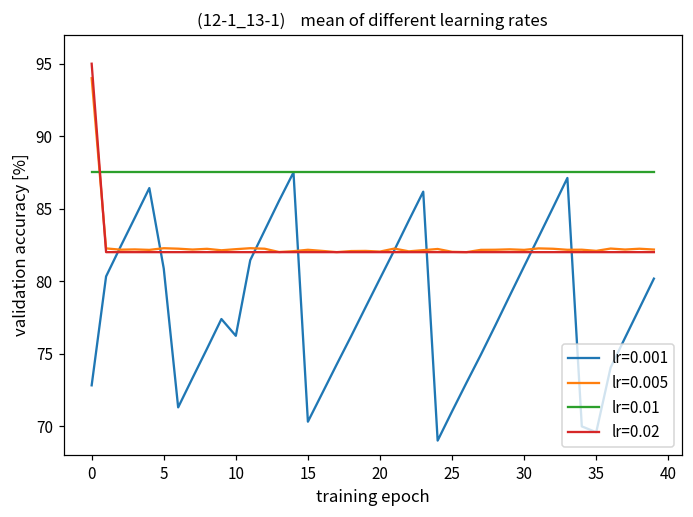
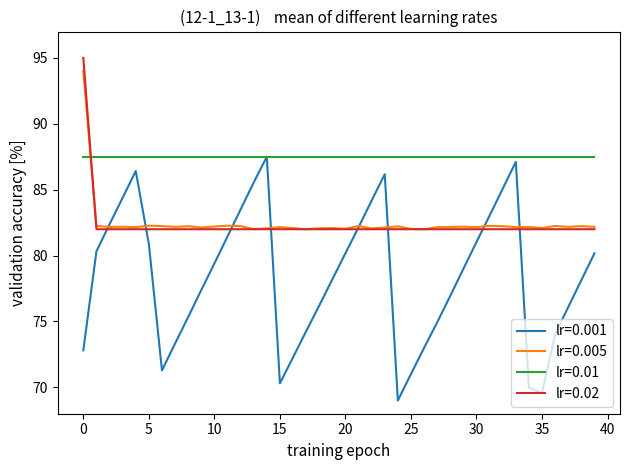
lr=0.001, 10: 76.2 -> 79.4
